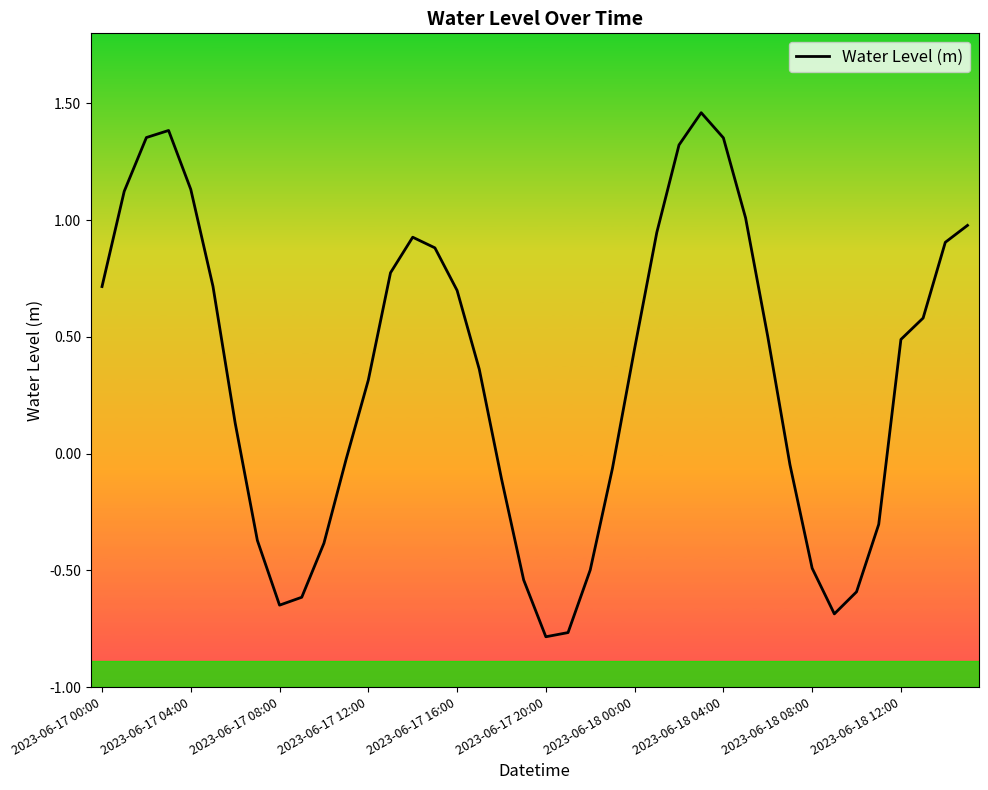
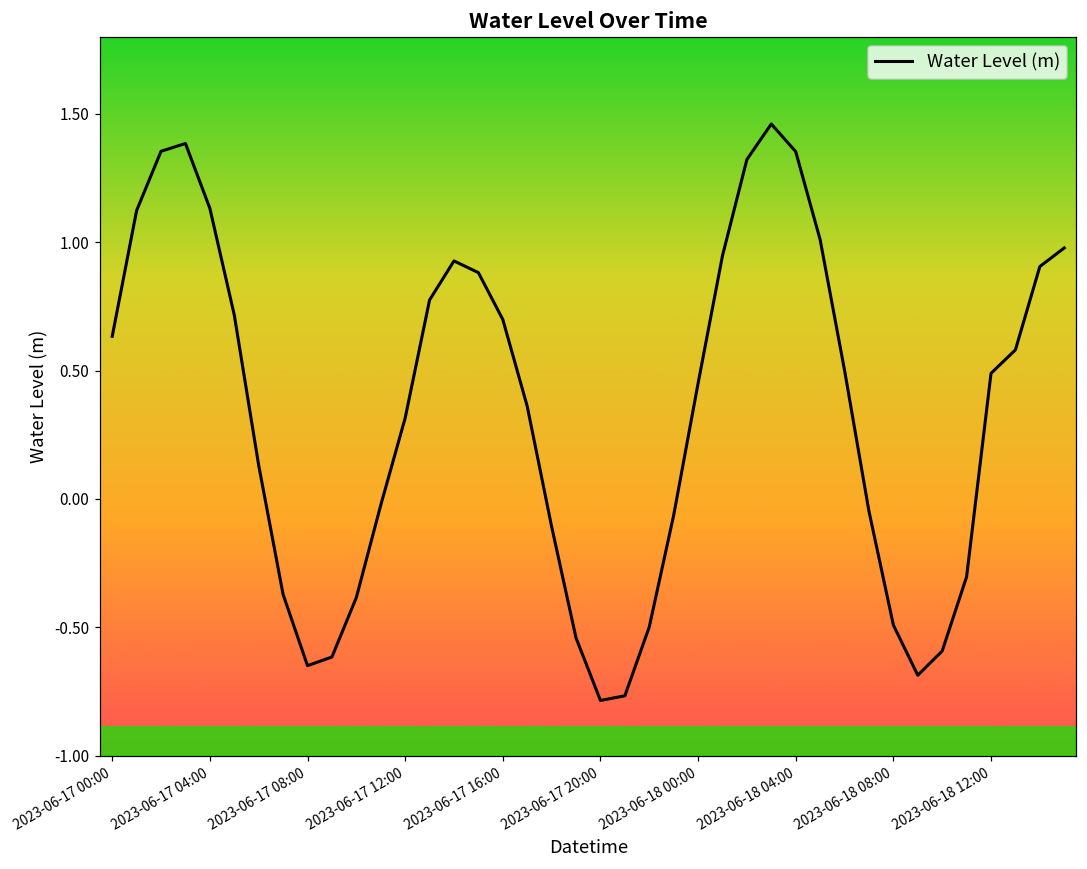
2023-06-17 00:00: 0.72 -> 0.63
